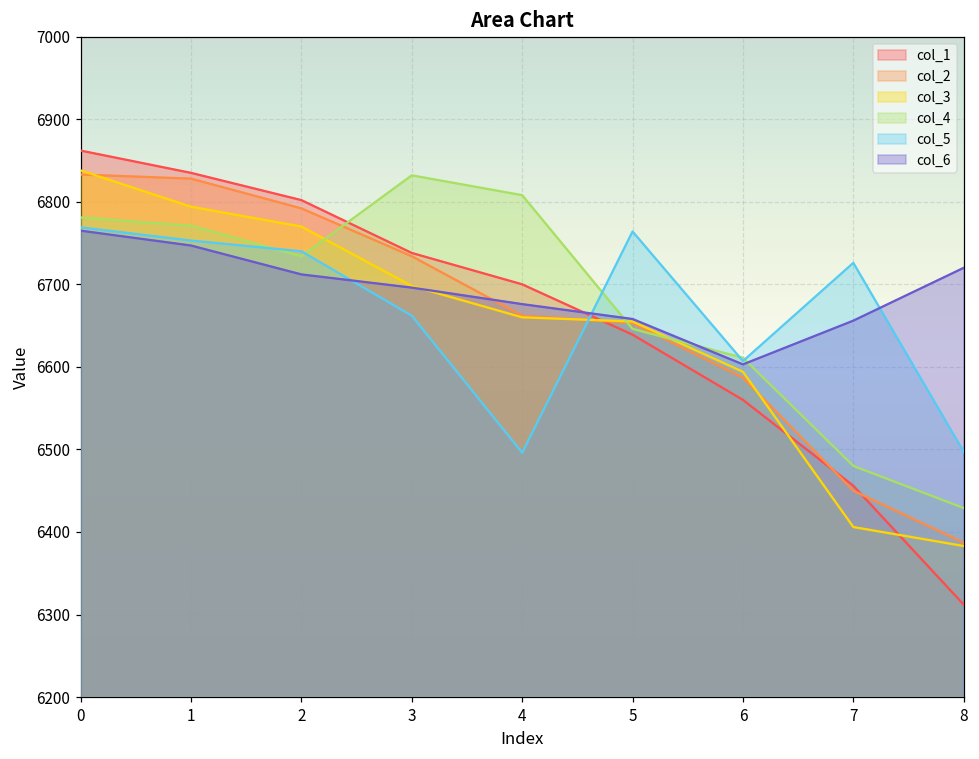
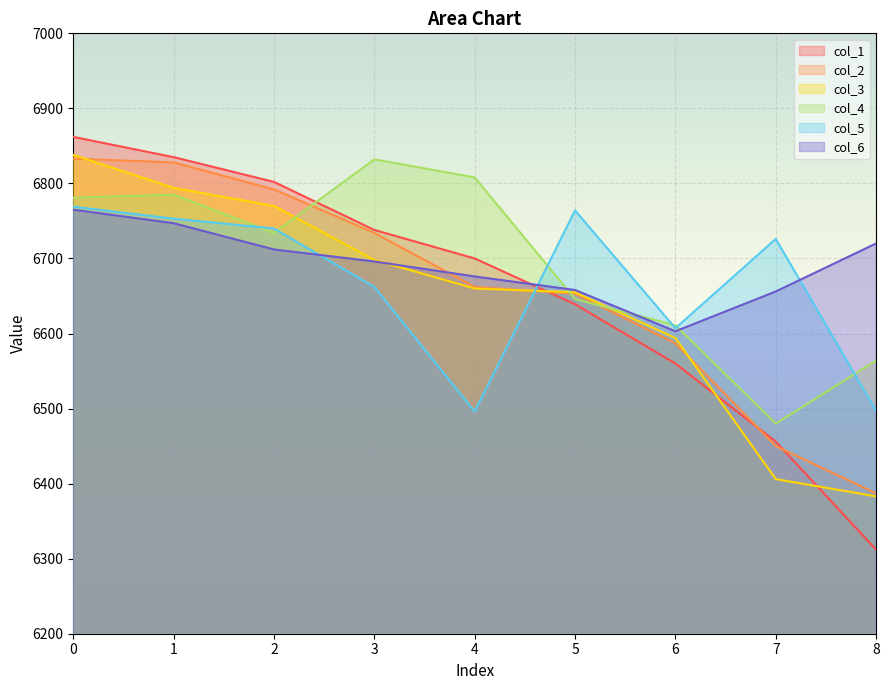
col_4, 1: 6770 -> 6790
col_4, 8: 6430 -> 6560
